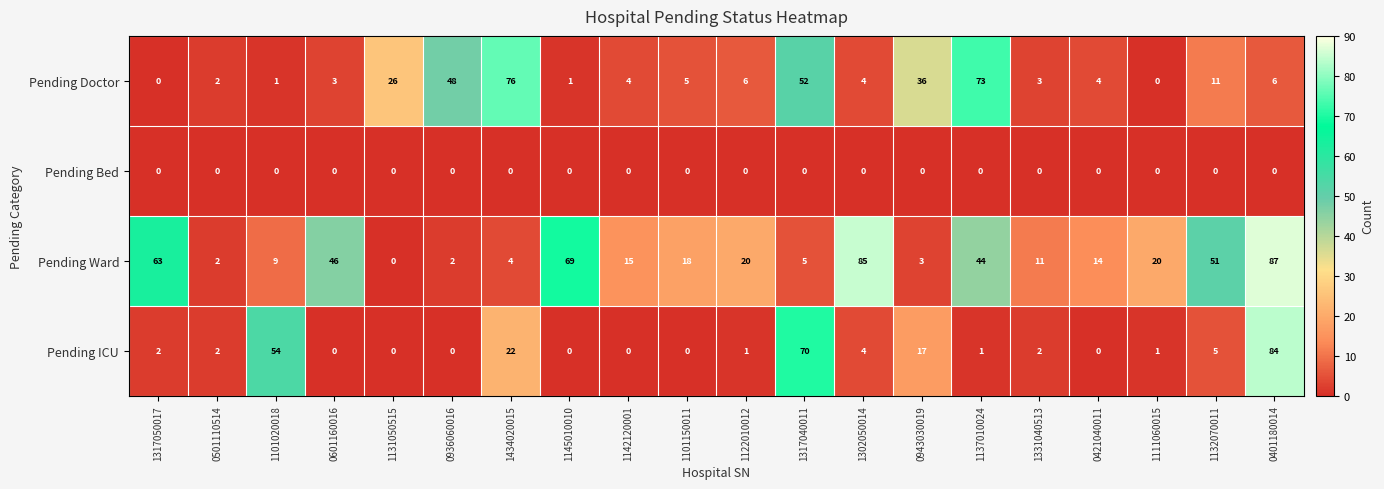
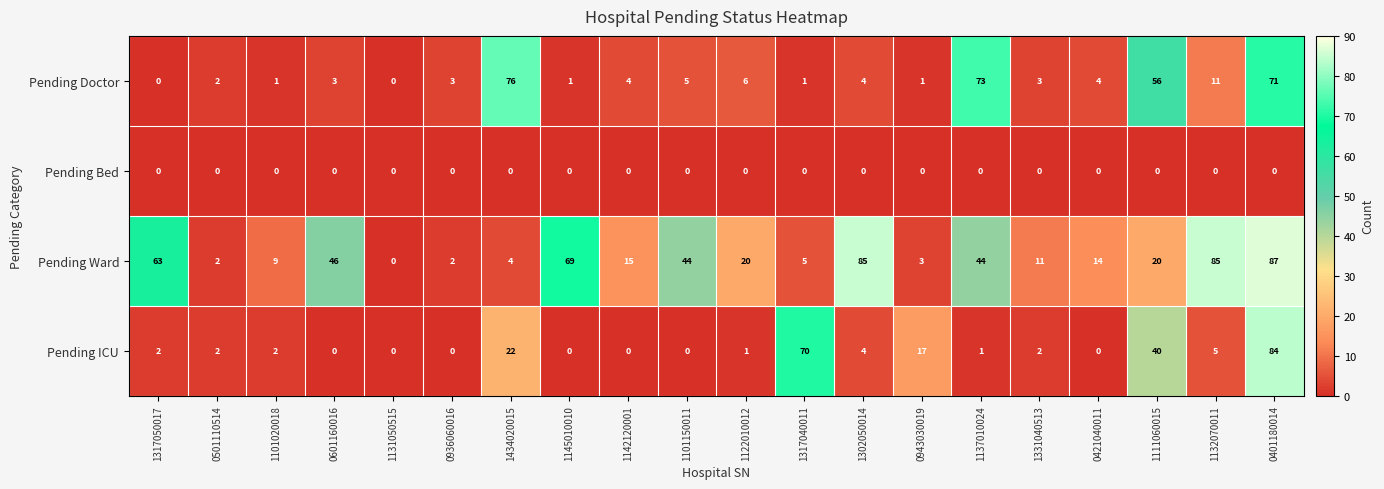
Pending Doctor, 1131050515: 26 -> 0
Pending Doctor, 0936060016: 48 -> 3
Pending Doctor, 1317040011: 52 -> 1
Pending Doctor, 0943030019: 36 -> 1
Pending Doctor, 1111060015: 0 -> 56
Pending Doctor, 0401180014: 6 -> 71
Pending Ward, 1101150011: 18 -> 44
Pending Ward, 1132070011: 51 -> 85
Pending ICU, 1101020018: 54 -> 2
Pending ICU, 1111060015: 1 -> 40
